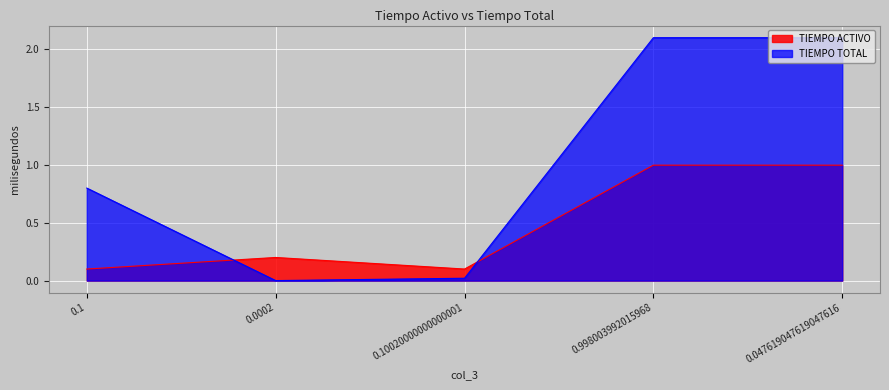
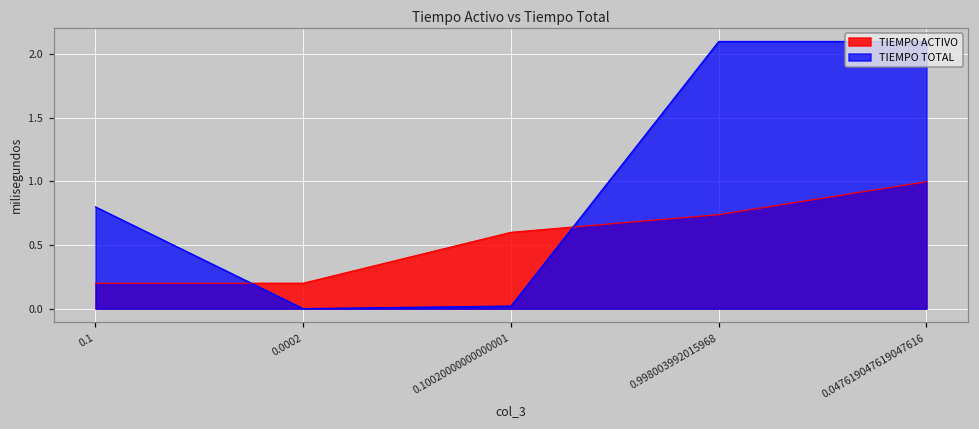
TIEMPO ACTIVO, 0.1: 0.1 -> 0.2
TIEMPO ACTIVO, 0.10020000000000001: 0.1 -> 0.6
TIEMPO ACTIVO, 0.998003992015968: 1.00 -> 0.74
